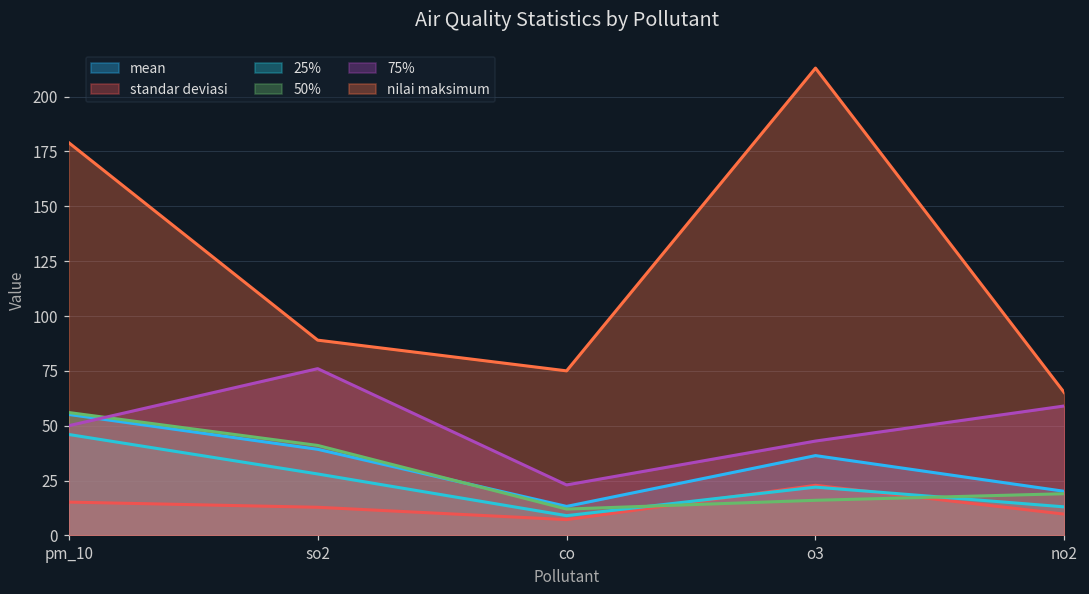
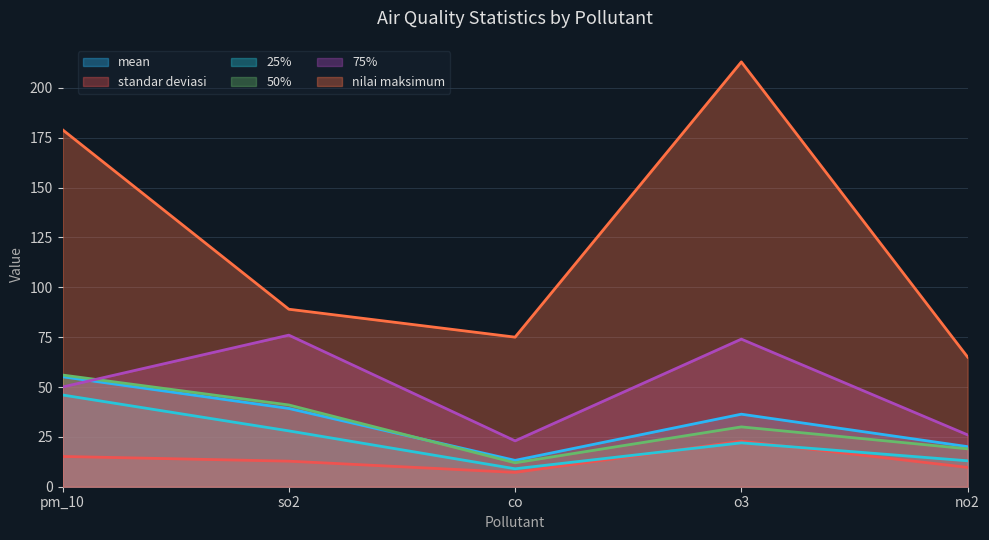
50%, o3: 16 -> 30
75%, o3: 43 -> 74
75%, no2: 59 -> 26
